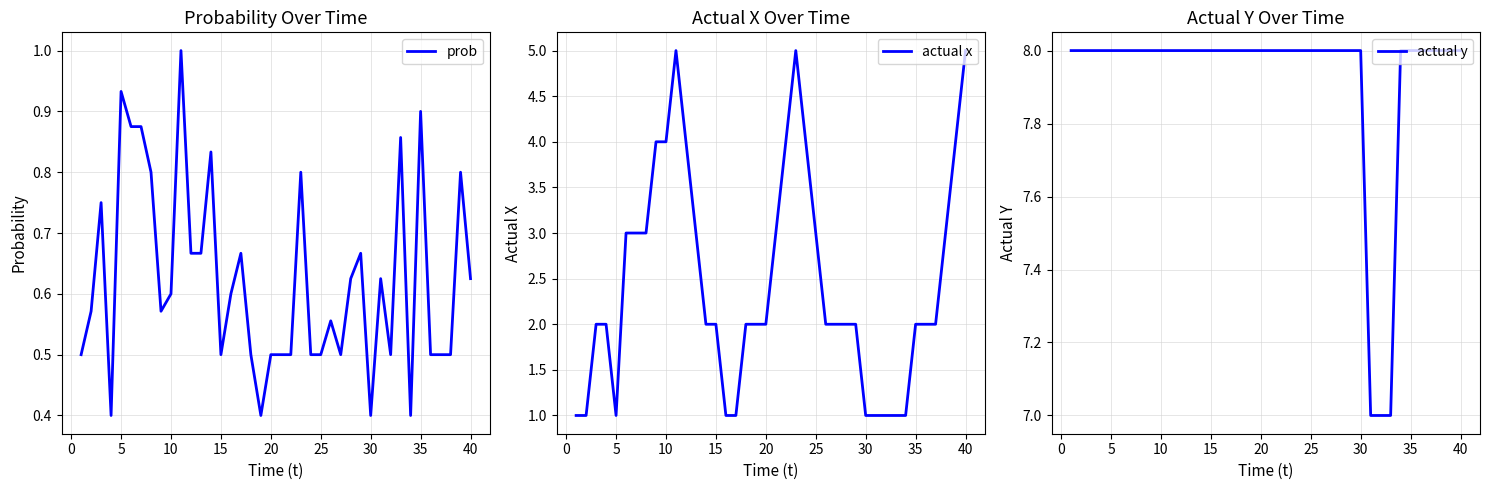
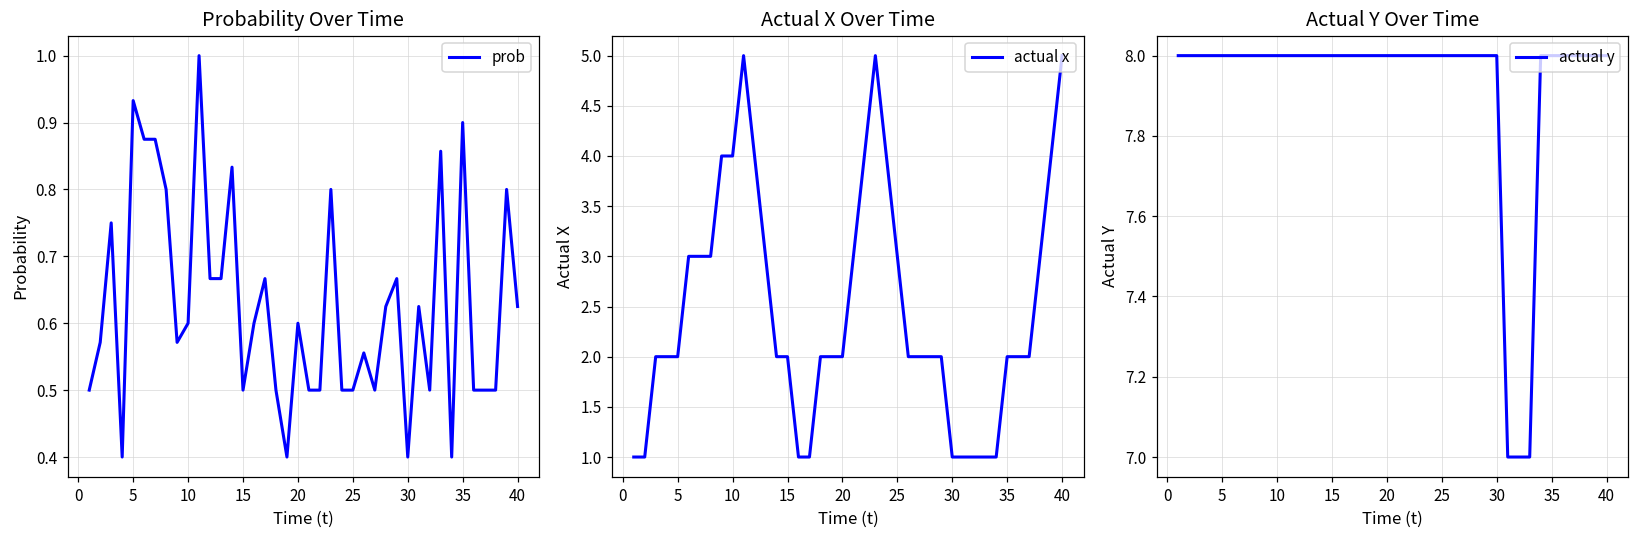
Probability Over Time, 20: 0.5 -> 0.6
Actual X Over Time, 5: 1 -> 2
